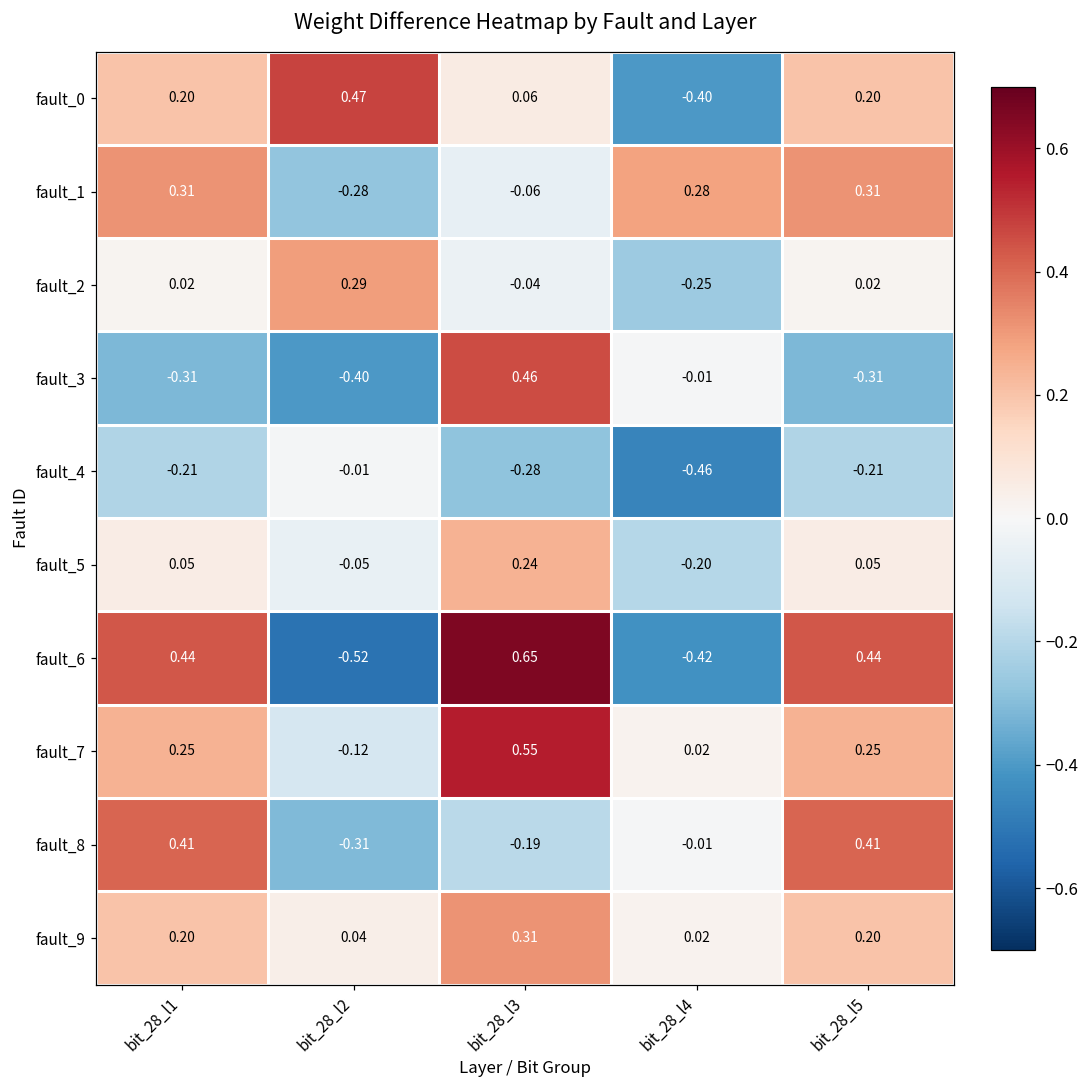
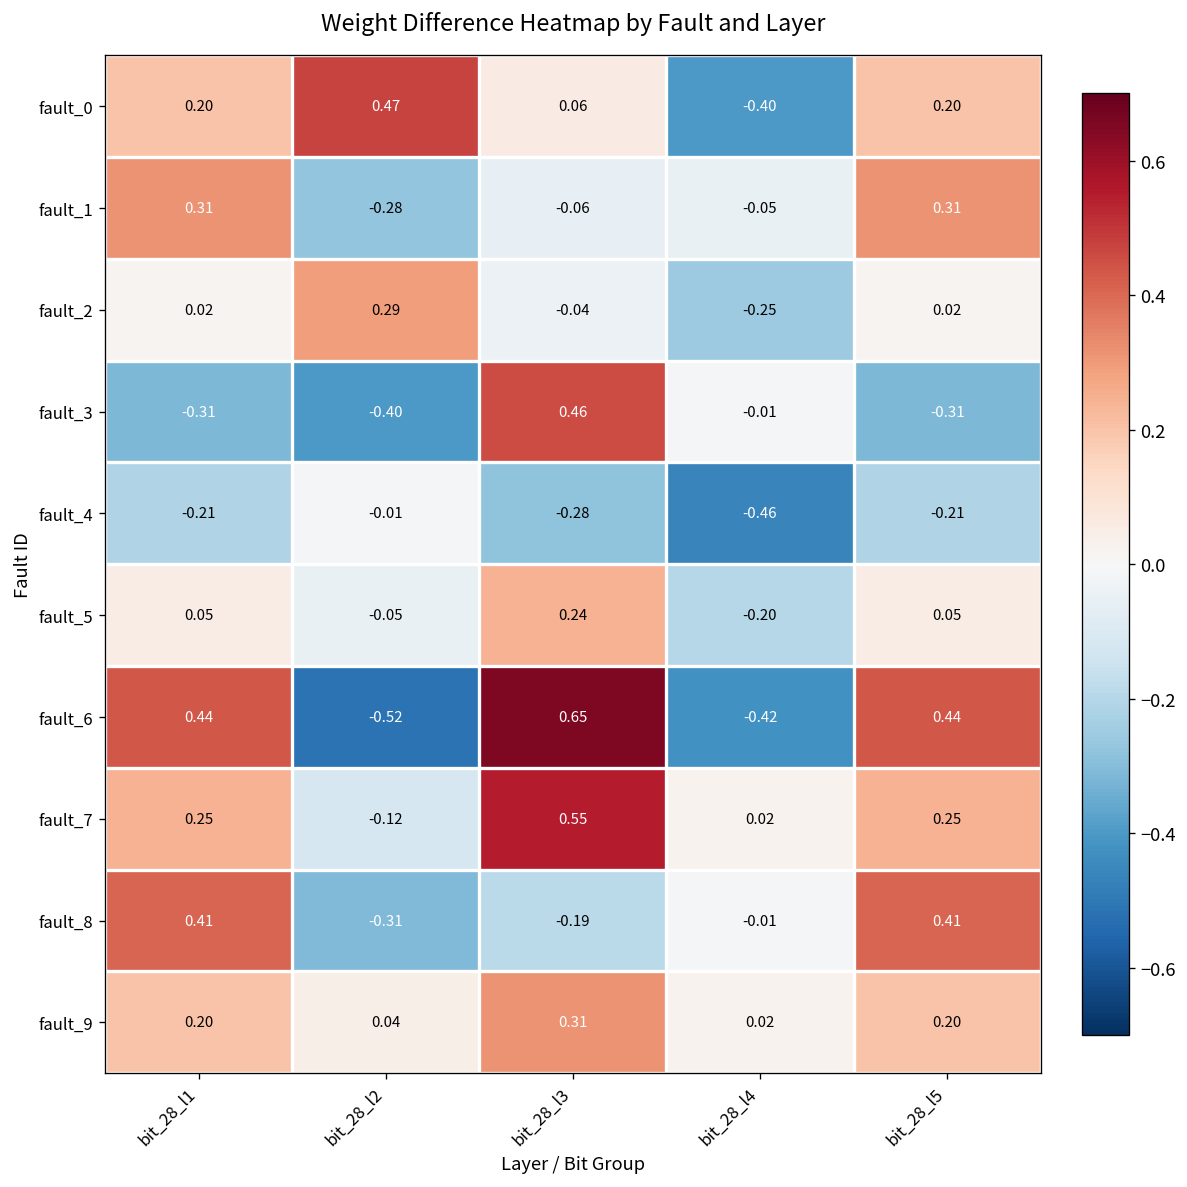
fault_1, bit_28_l4: 0.28 -> -0.05
